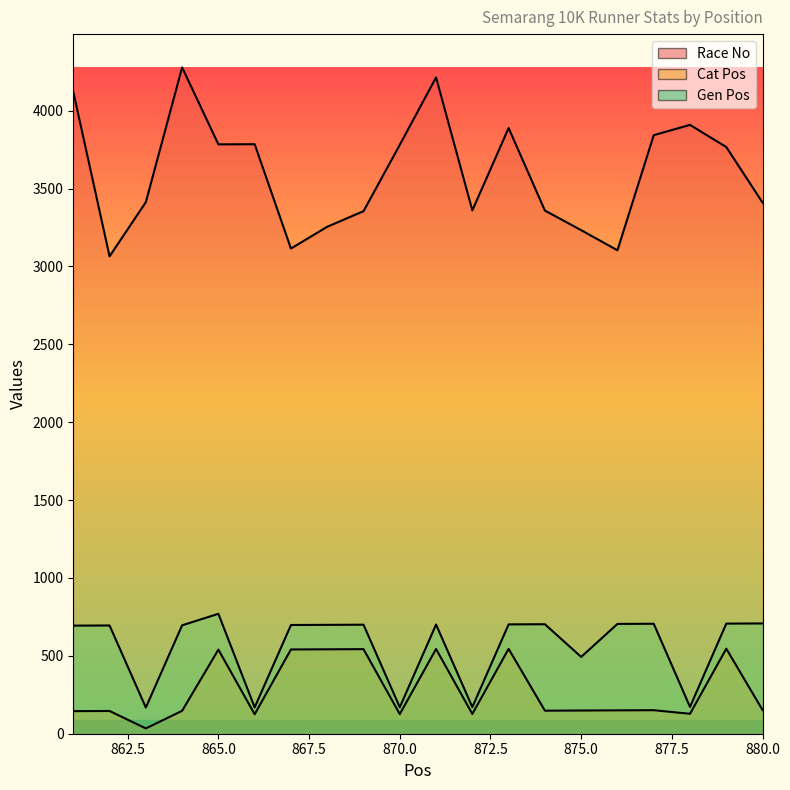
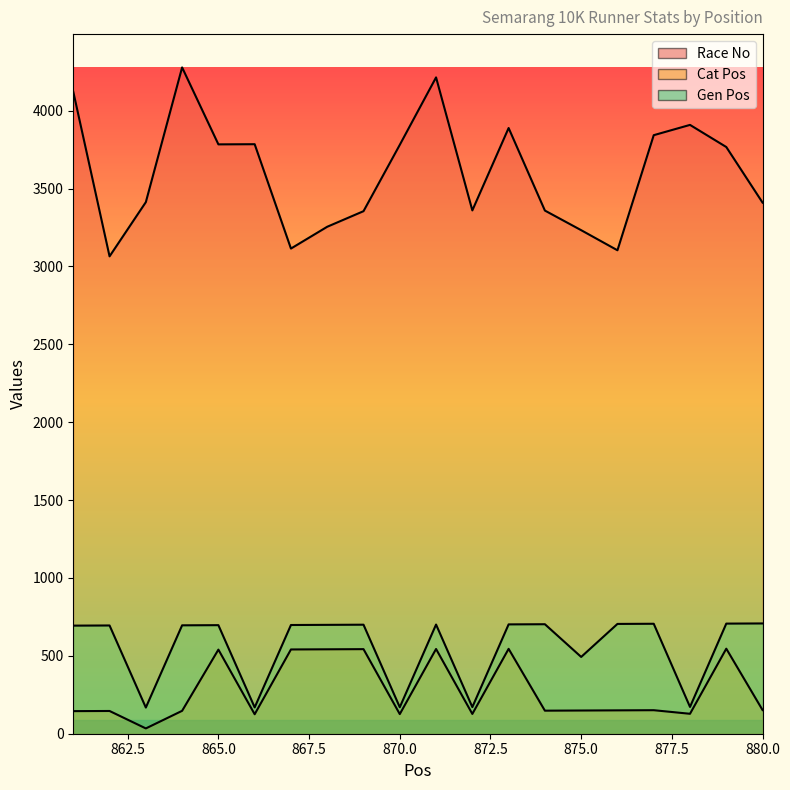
Gen Pos, 865.0: 770 -> 700
